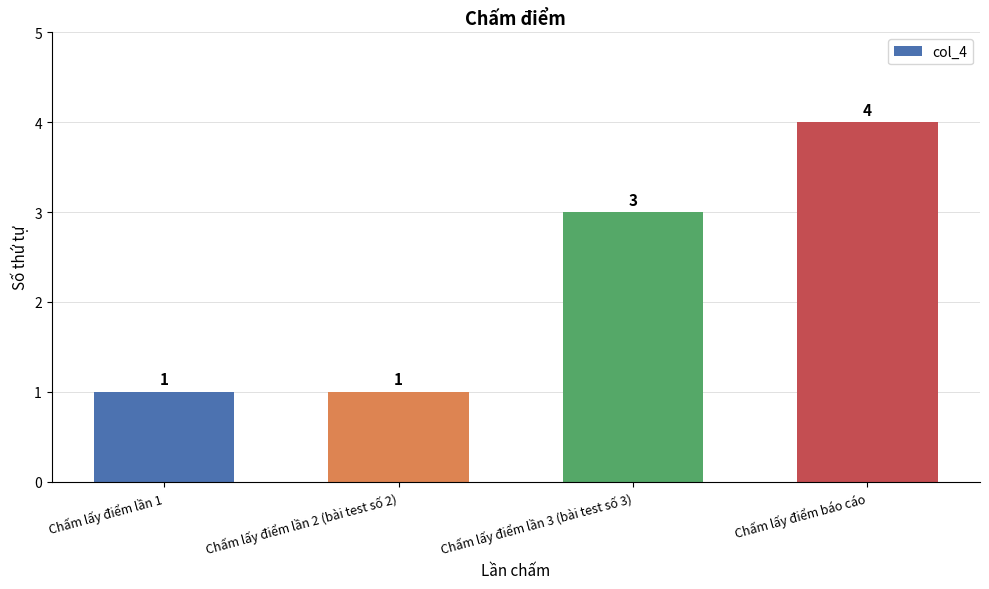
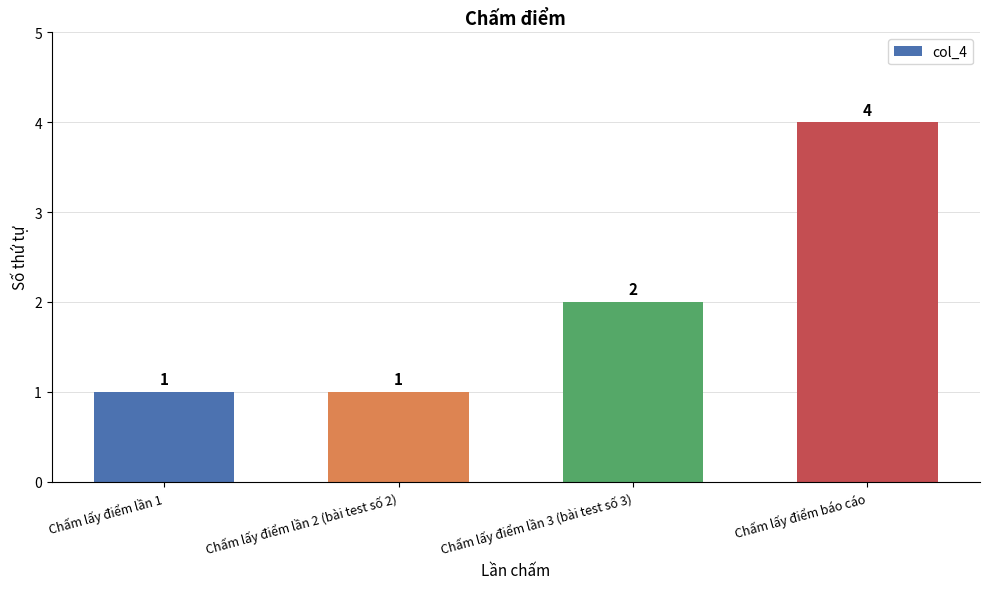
Chấm lấy điểm lần 3 (bài test số 3): 3 -> 2
